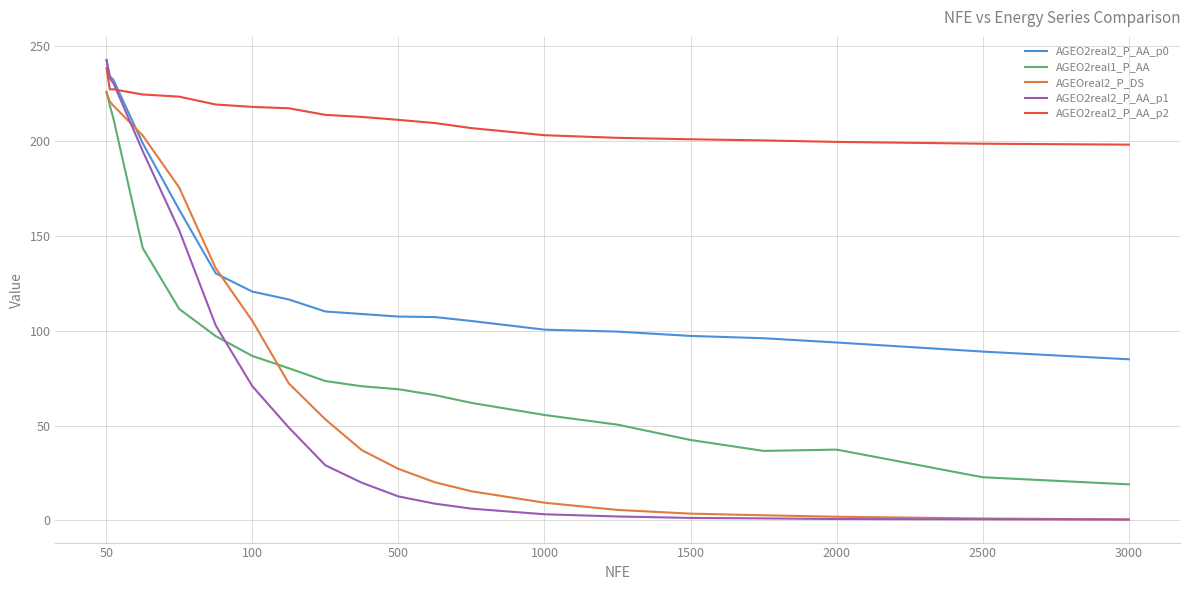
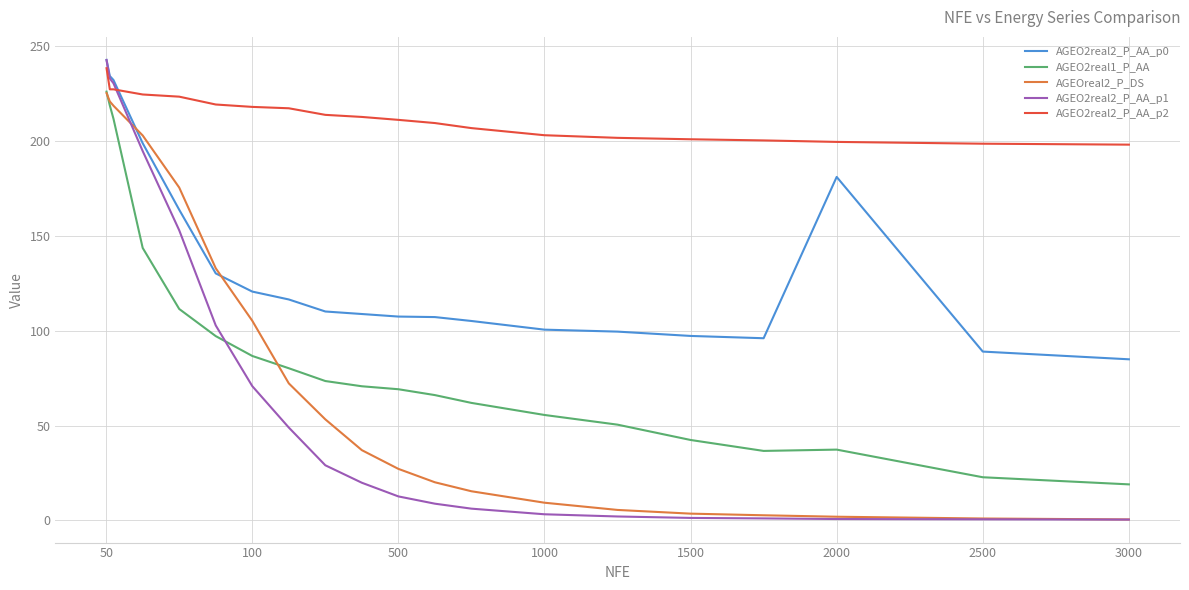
AGEO2real2_P_AA_p0, 2000: 94 -> 181
